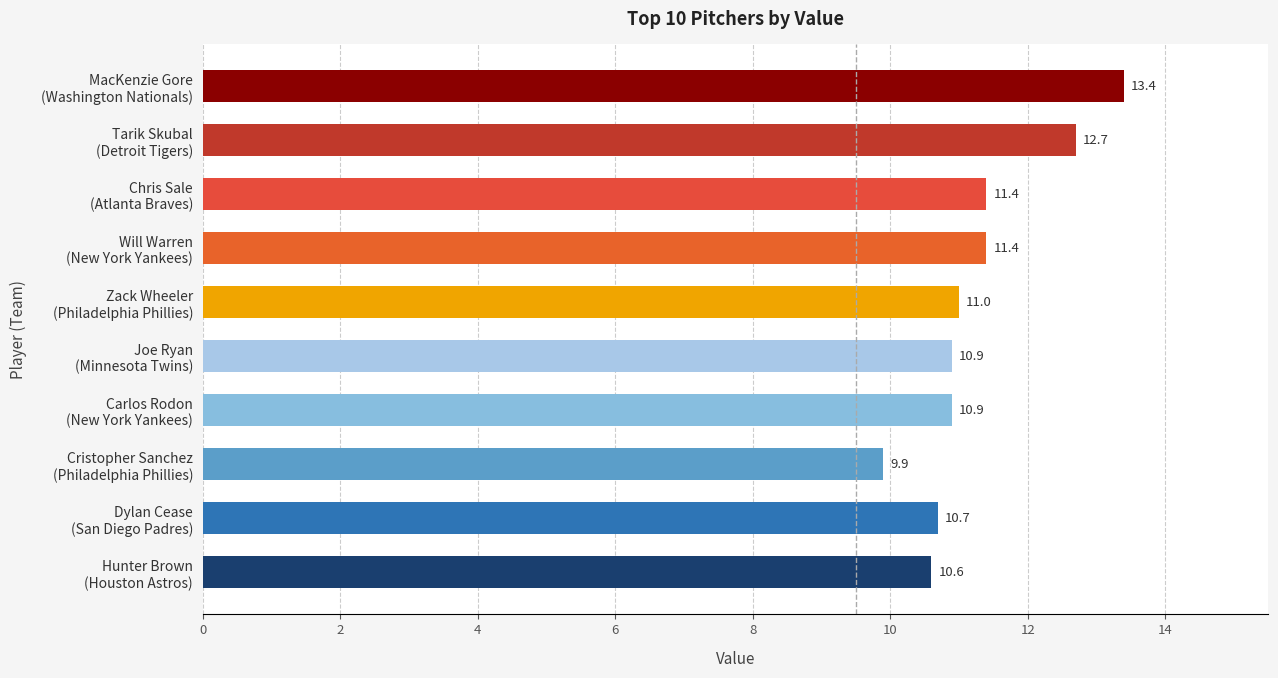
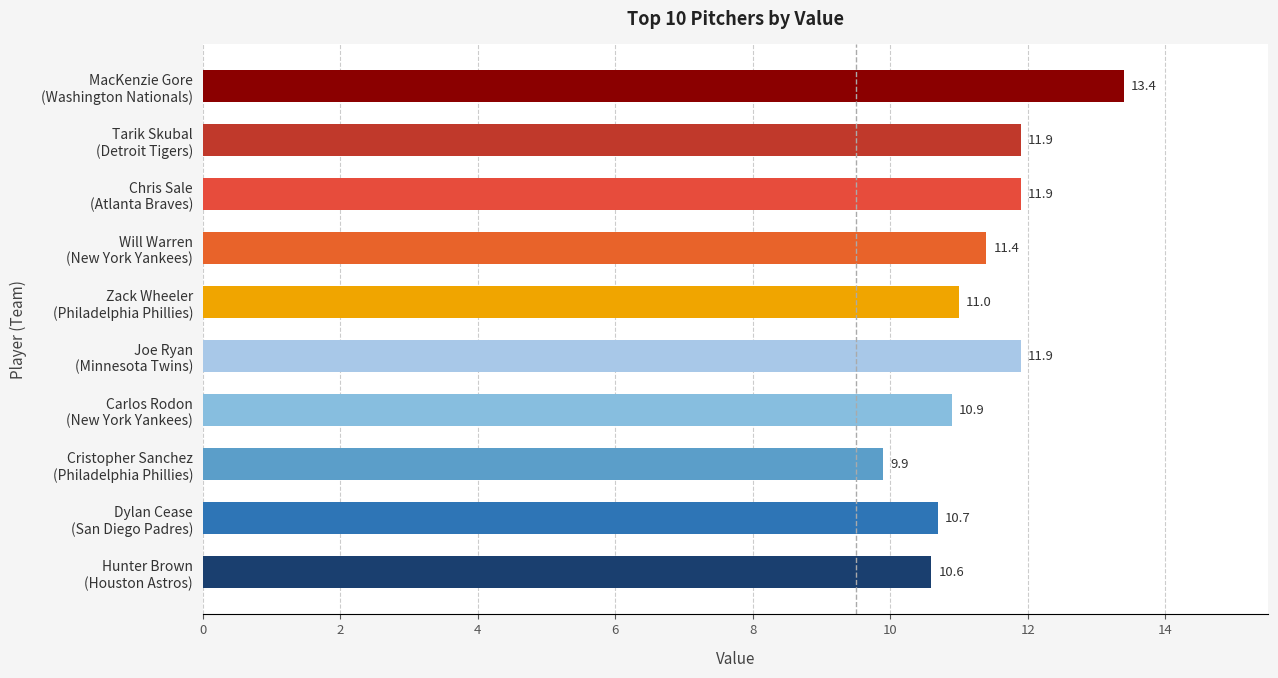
Tarik Skubal (Detroit Tigers): 12.7 -> 11.9
Chris Sale (Atlanta Braves): 11.4 -> 11.9
Joe Ryan (Minnesota Twins): 10.9 -> 11.9
